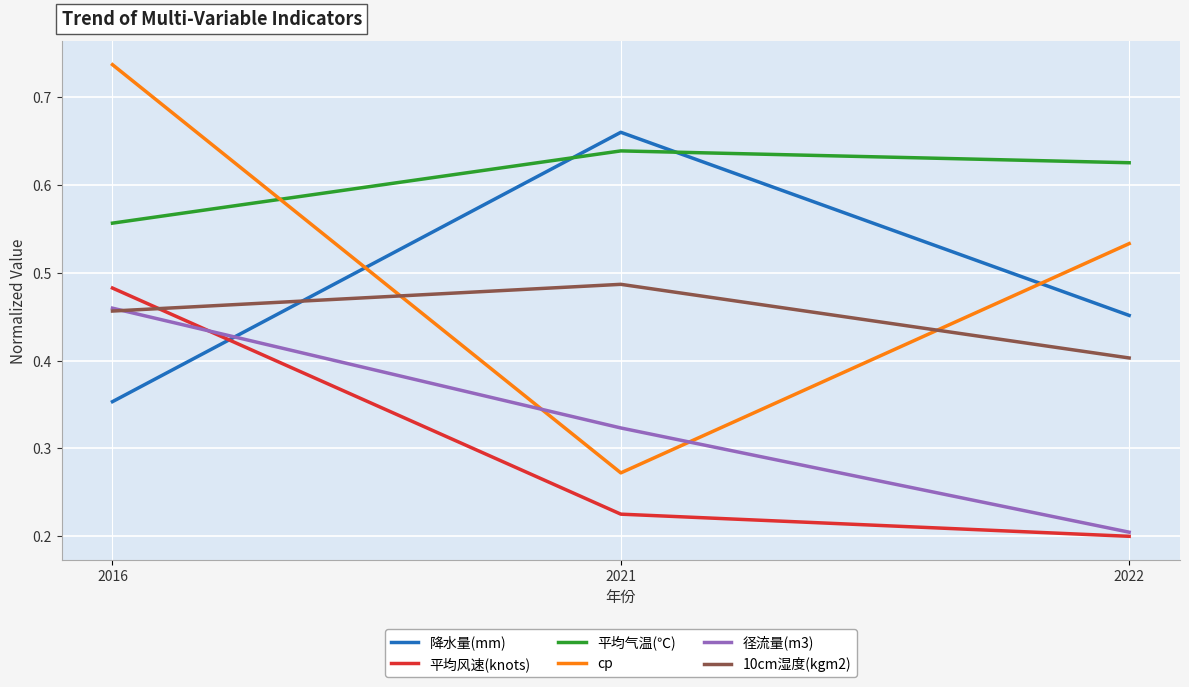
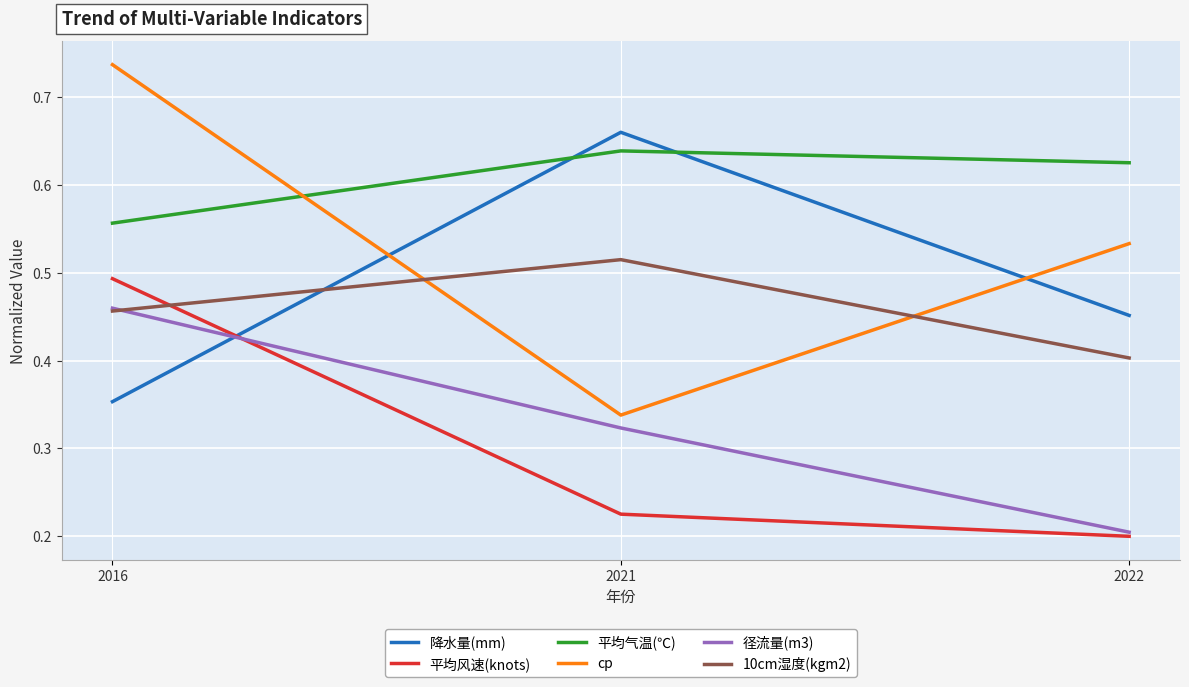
平均风速(knots), 2016: 0.48 -> 0.49
cp, 2021: 0.27 -> 0.34
10cm湿度(kgm2), 2021: 0.49 -> 0.51
